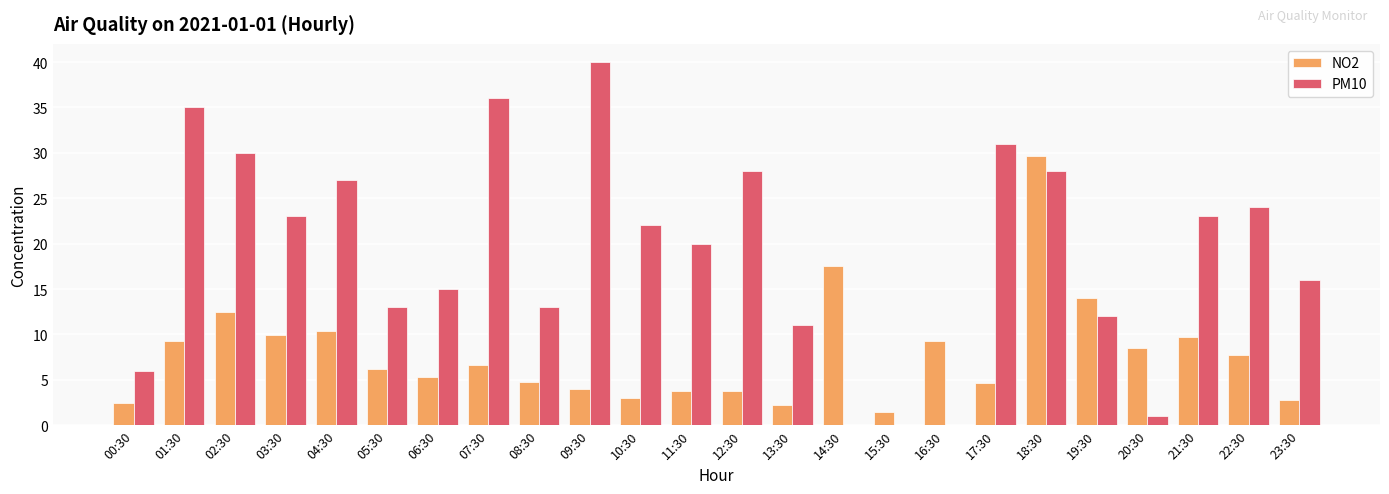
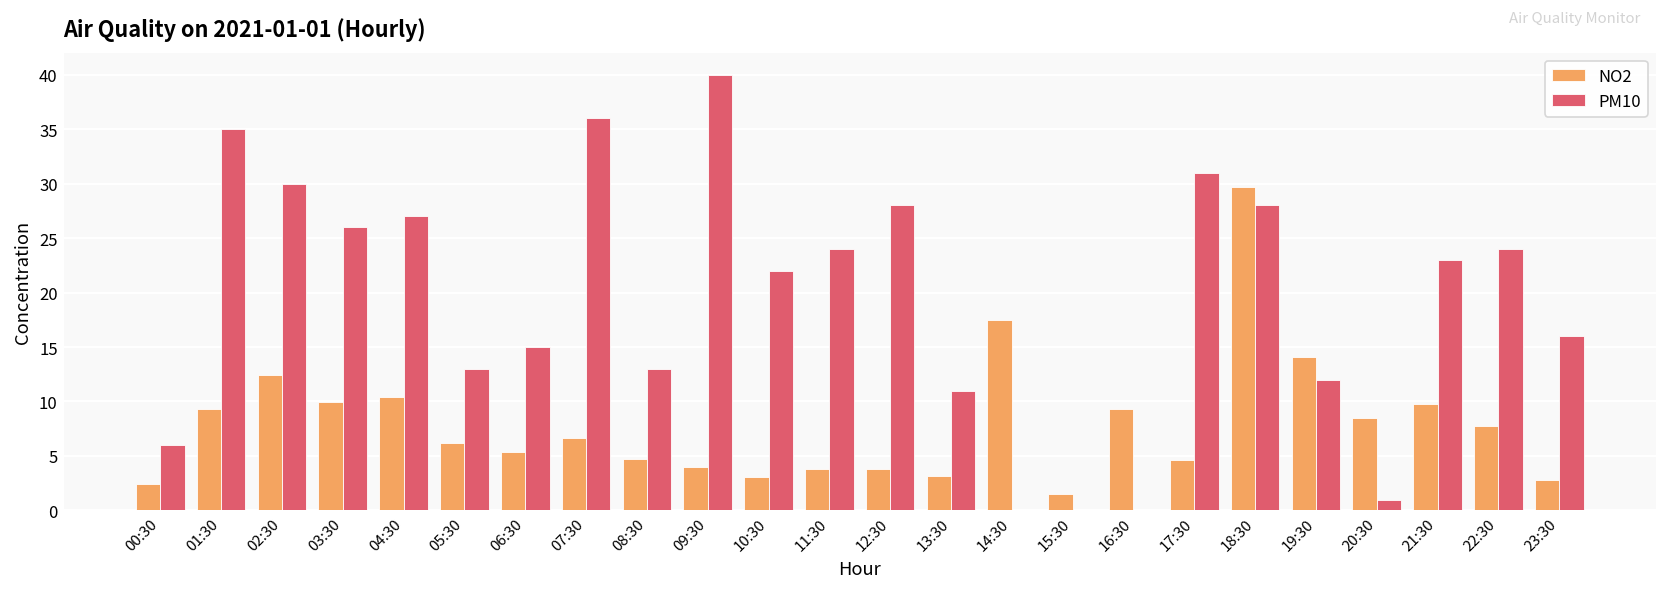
PM10, 03:30: 23 -> 26
PM10, 11:30: 20 -> 24
NO2, 13:30: 2 -> 3
